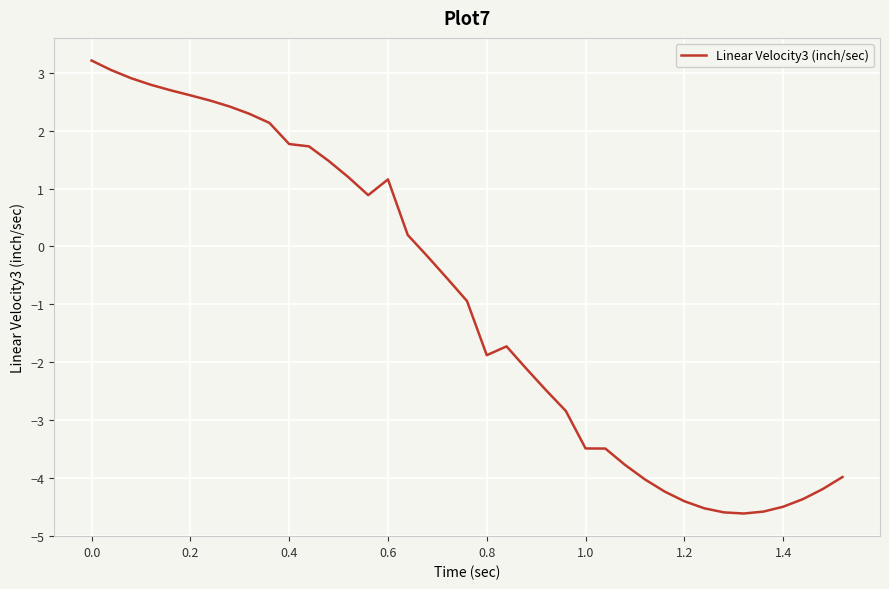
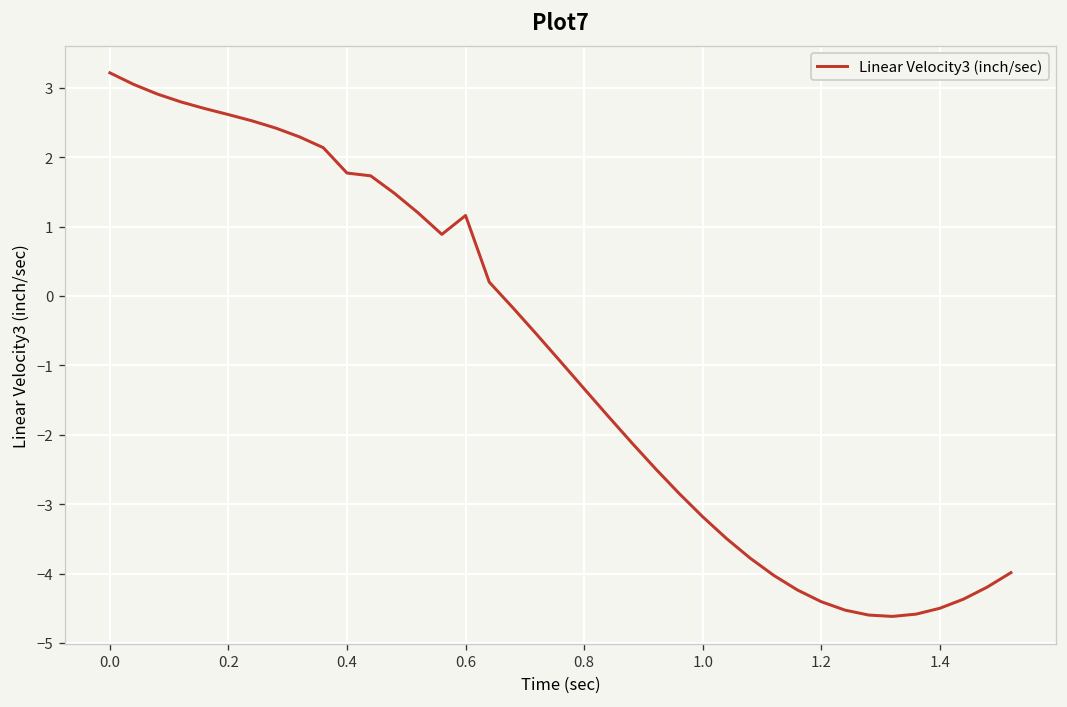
0.8: -1.9 -> -1.3
1.0: -3.5 -> -3.2
